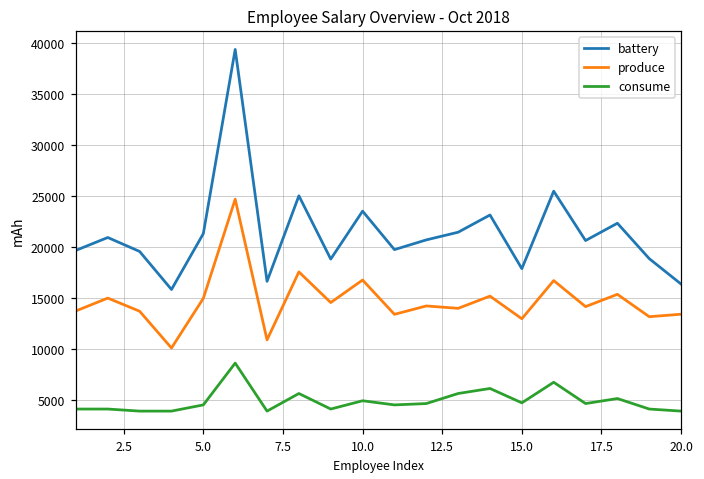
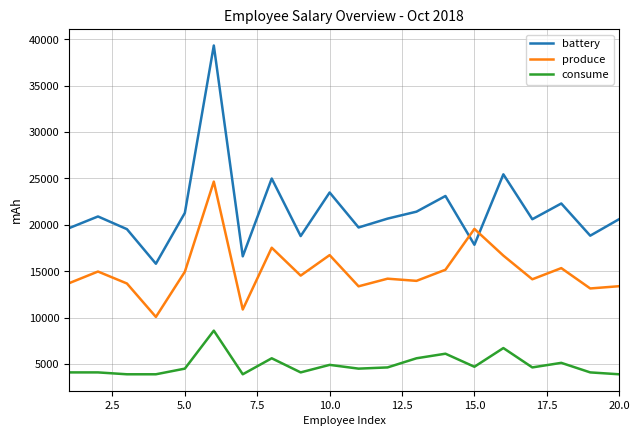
produce, 15.0: 13000 -> 20000
battery, 20.0: 16000 -> 21000
